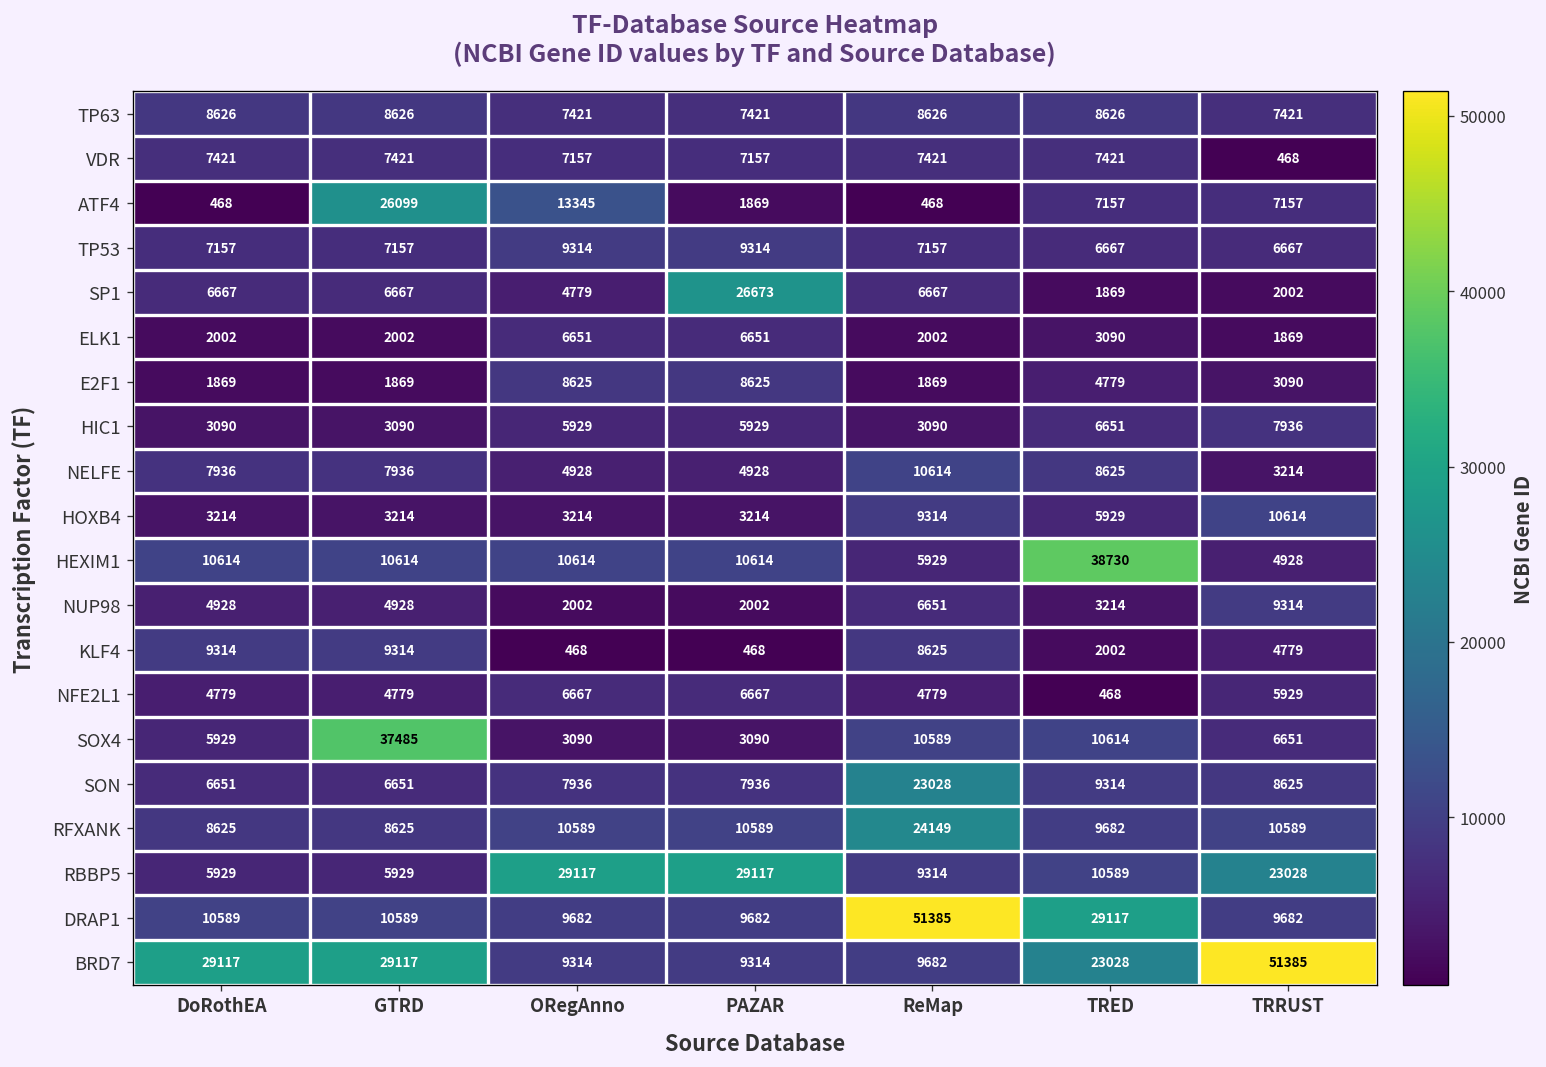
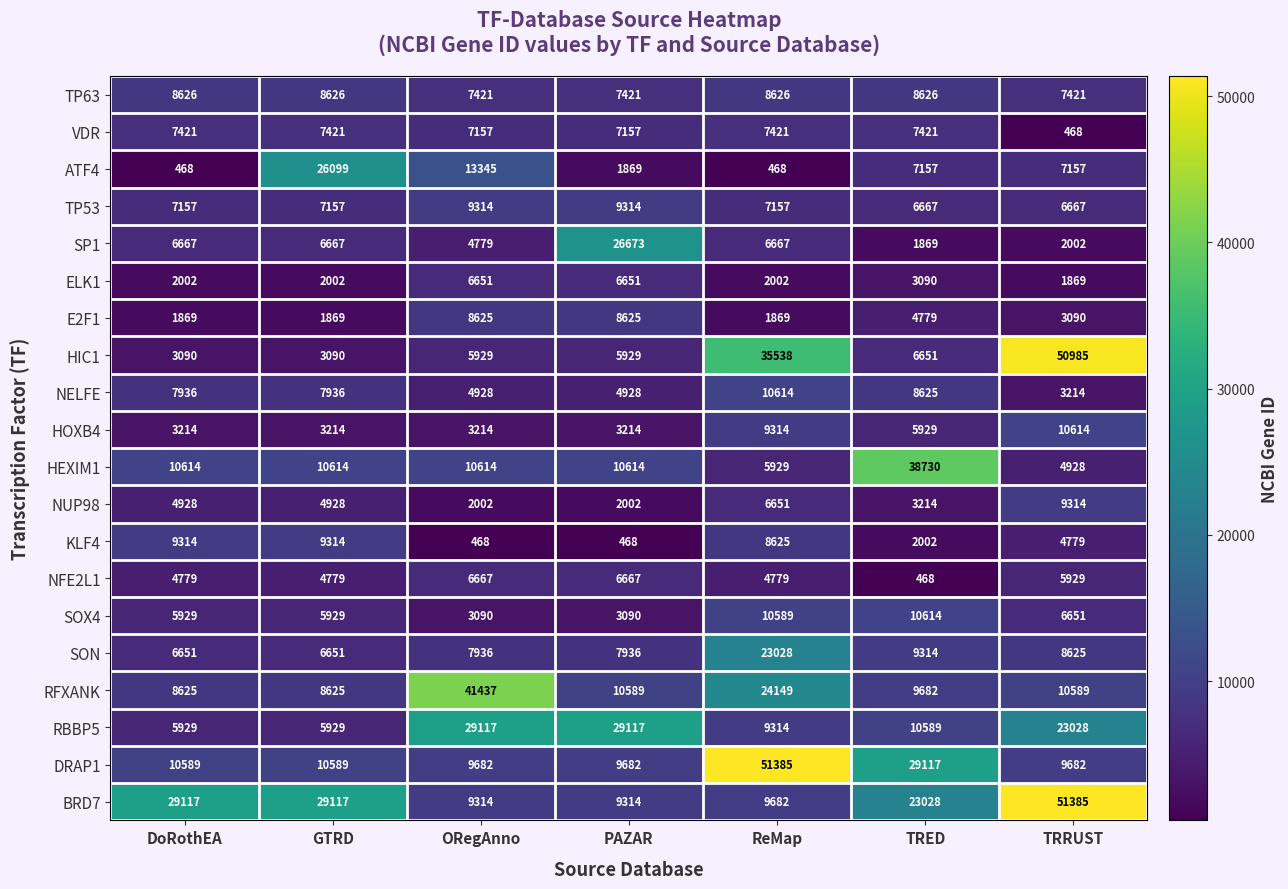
HIC1, ReMap: 3090 -> 35538
HIC1, TRRUST: 7936 -> 50985
SOX4, GTRD: 37485 -> 5929
RFXANK, ORegAnno: 10589 -> 41437
